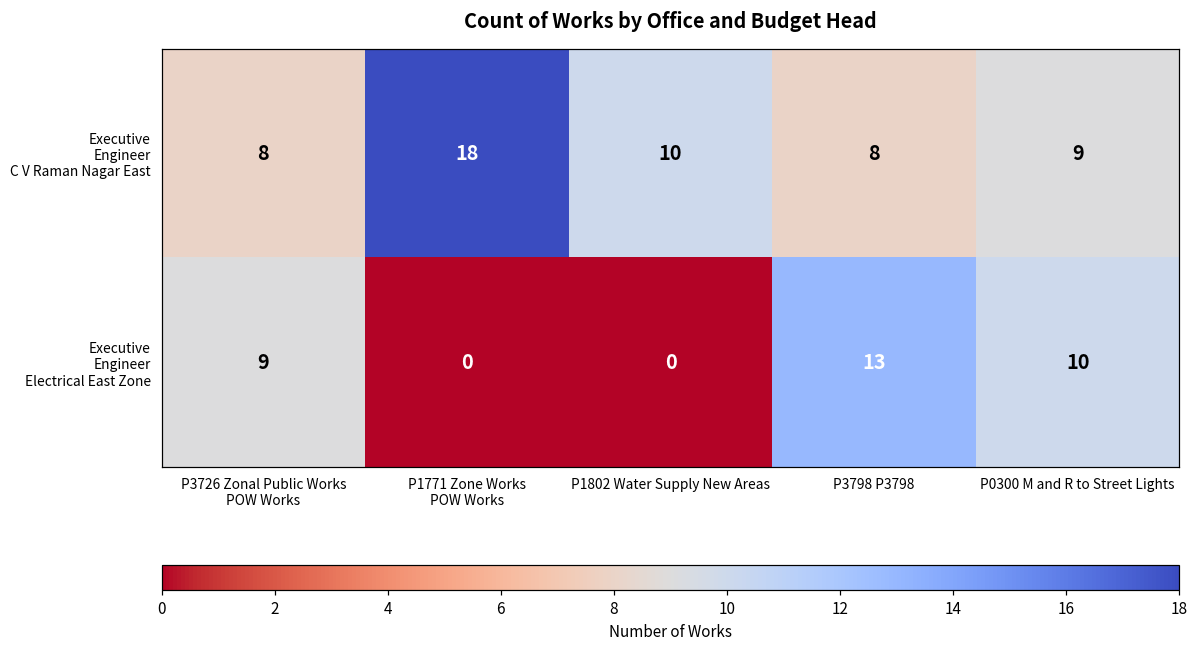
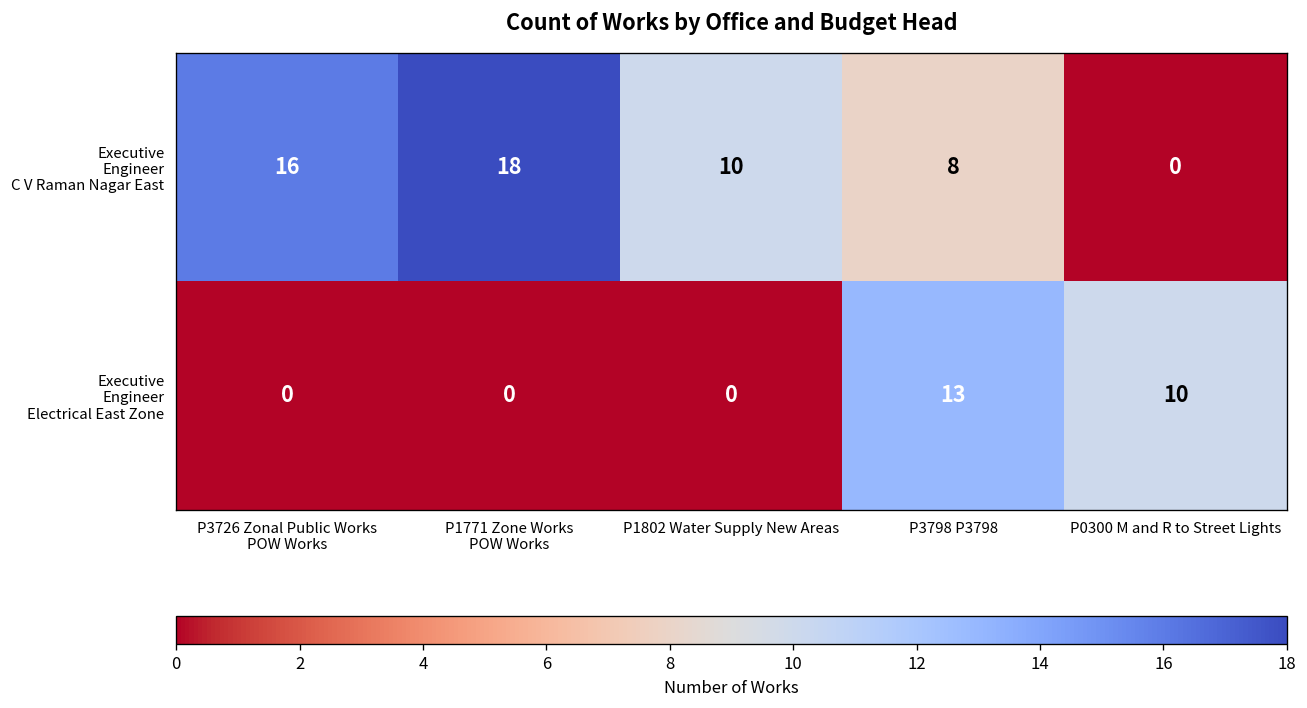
Executive Engineer C V Raman Nagar East, P3726 Zonal Public Works POW Works: 8 -> 16
Executive Engineer C V Raman Nagar East, P0300 M and R to Street Lights: 9 -> 0
Executive Engineer Electrical East Zone, P3726 Zonal Public Works POW Works: 9 -> 0
